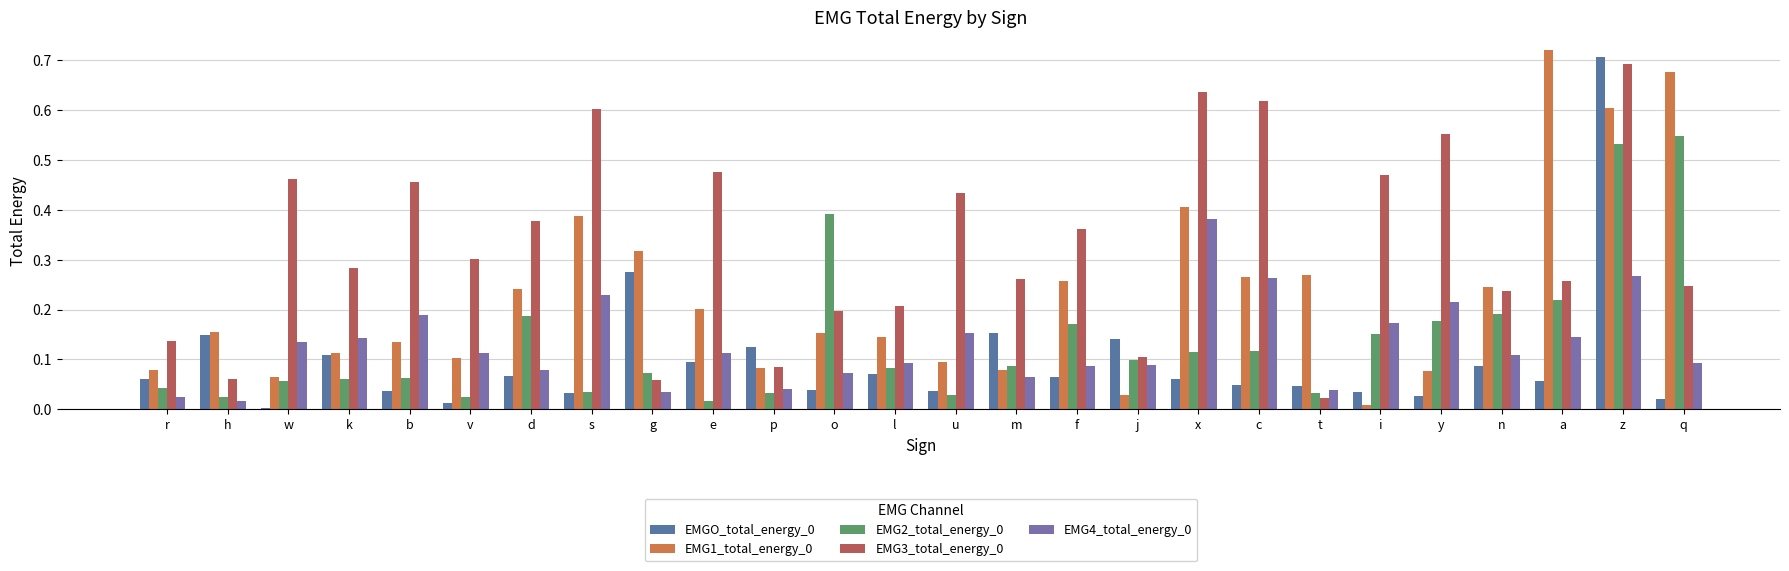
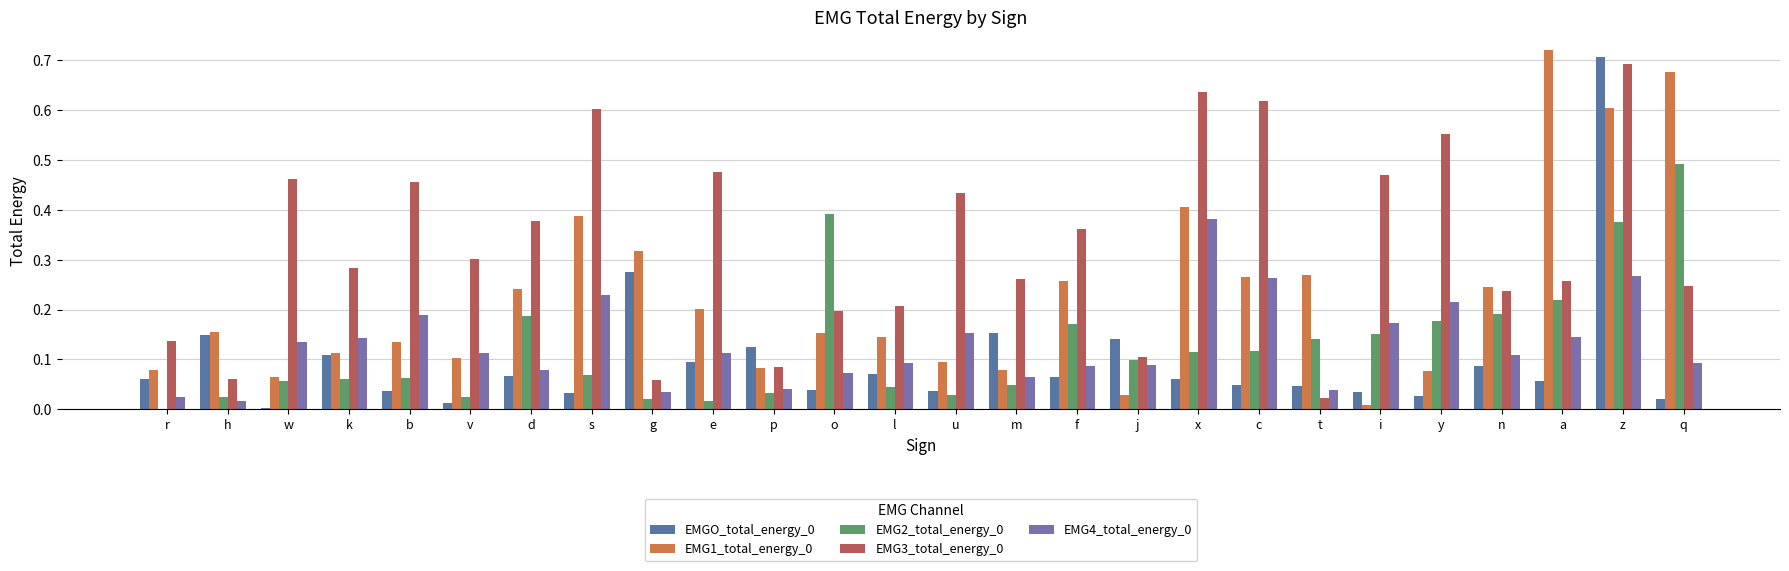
EMG2_total_energy_0, r: 0.04 -> 0.00
EMG2_total_energy_0, s: 0.03 -> 0.07
EMG2_total_energy_0, g: 0.07 -> 0.02
EMG2_total_energy_0, l: 0.08 -> 0.04
EMG2_total_energy_0, m: 0.09 -> 0.05
EMG2_total_energy_0, t: 0.03 -> 0.14
EMG2_total_energy_0, z: 0.53 -> 0.38
EMG2_total_energy_0, q: 0.55 -> 0.49
